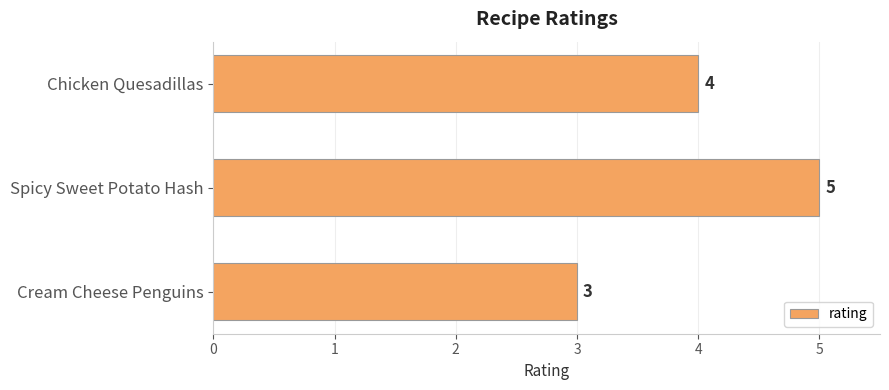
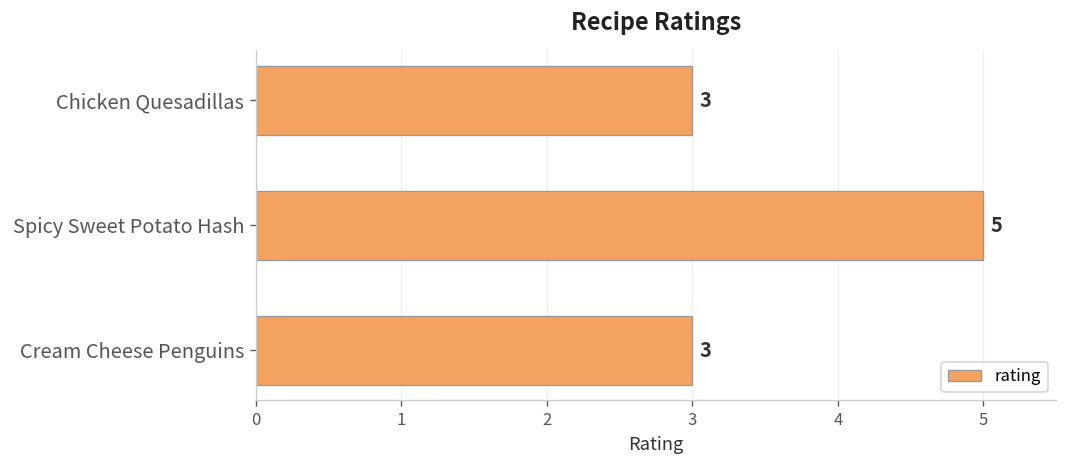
Chicken Quesadillas: 4 -> 3
